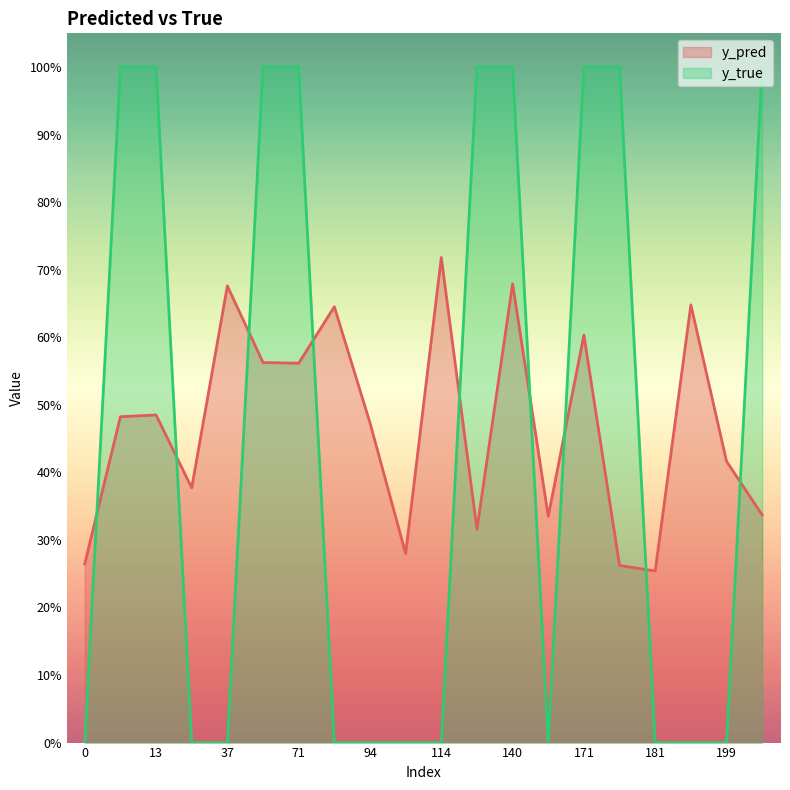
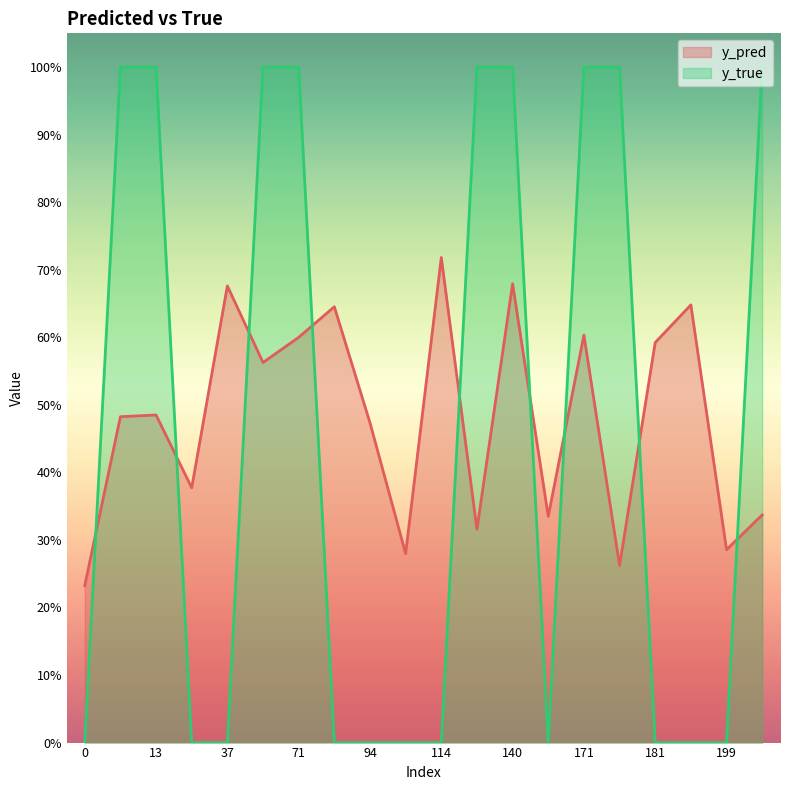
y_pred, 0: 26% -> 23%
y_pred, 71: 56% -> 60%
y_pred, 181: 25% -> 59%
y_pred, 199: 42% -> 29%
